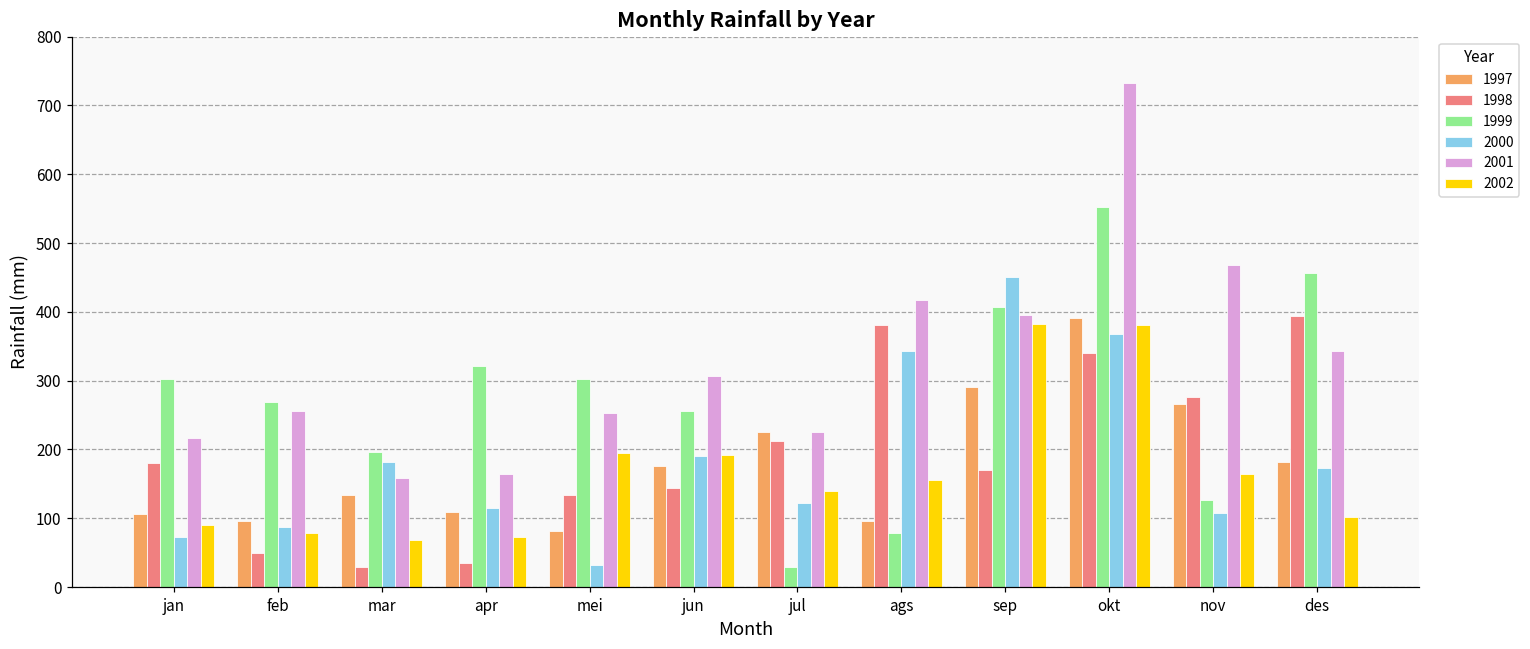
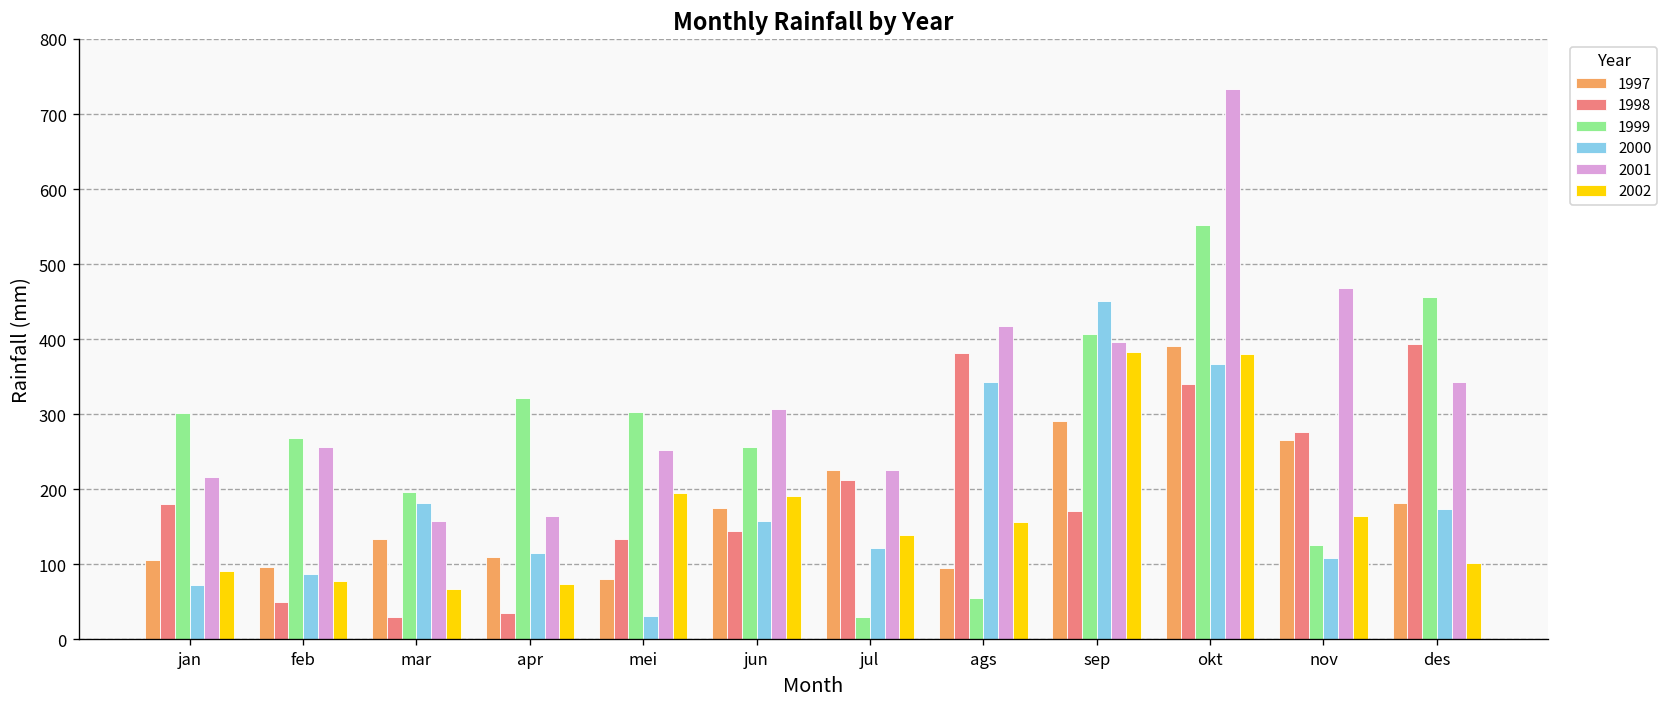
2000, jun: 190 -> 160
1999, ags: 80 -> 60
